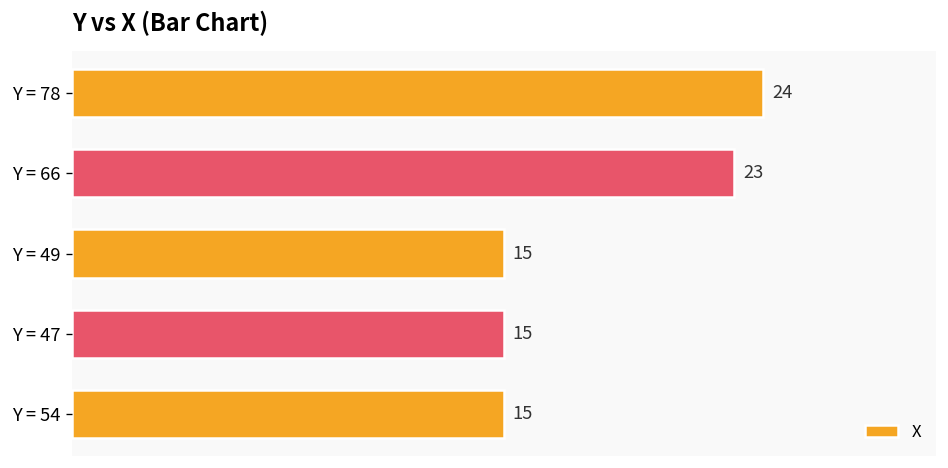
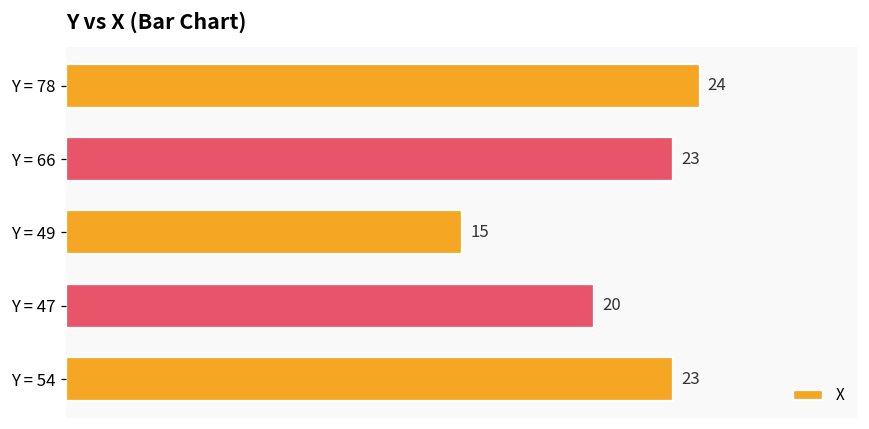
Y = 47: 15 -> 20
Y = 54: 15 -> 23
